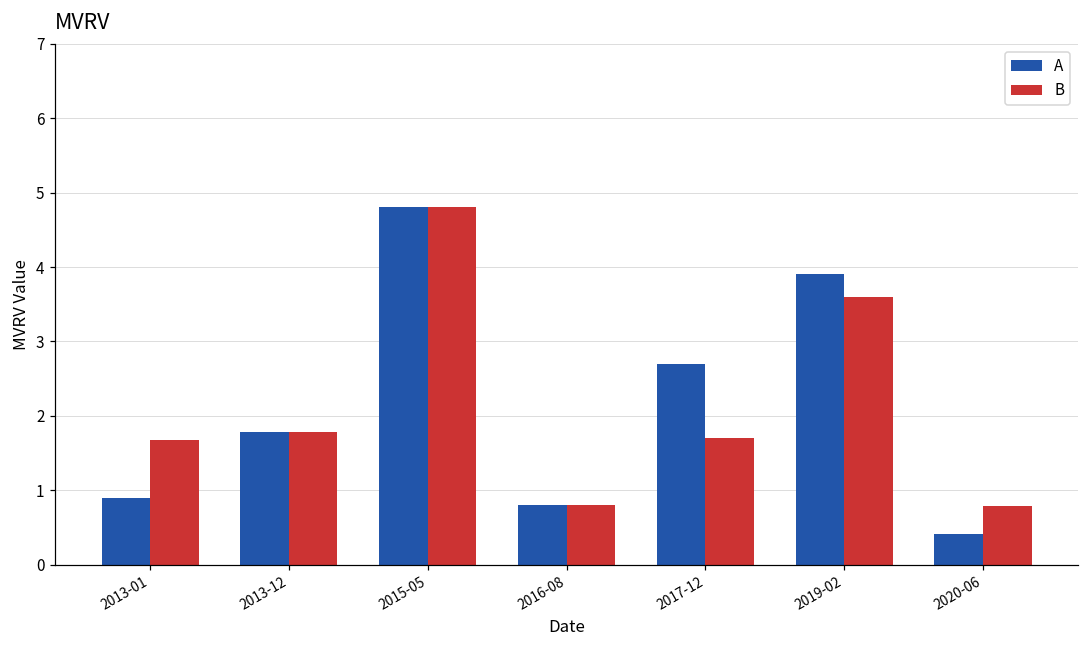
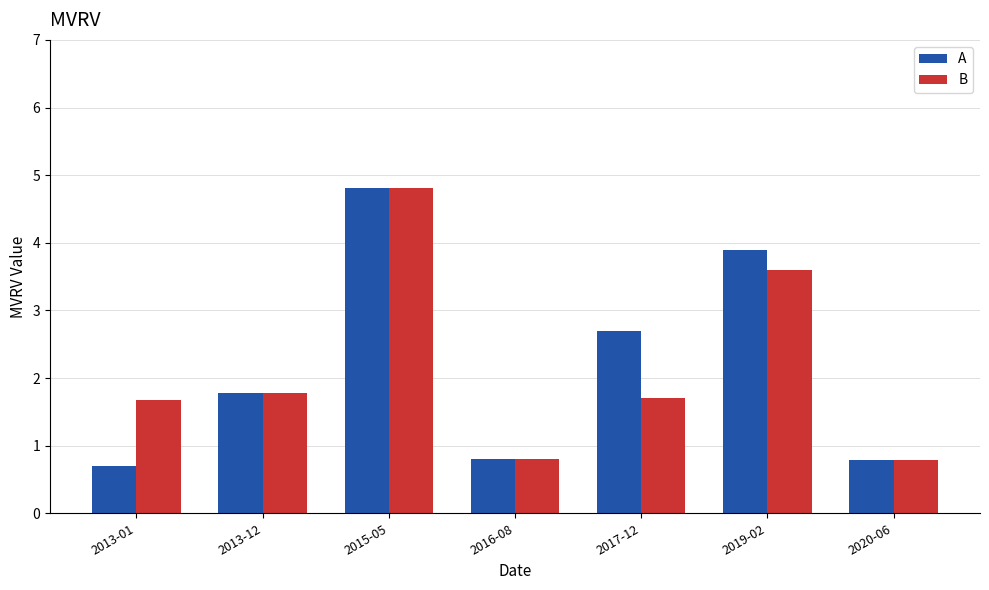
A, 2013-01: 0.9 -> 0.7
A, 2020-06: 0.4 -> 0.8
